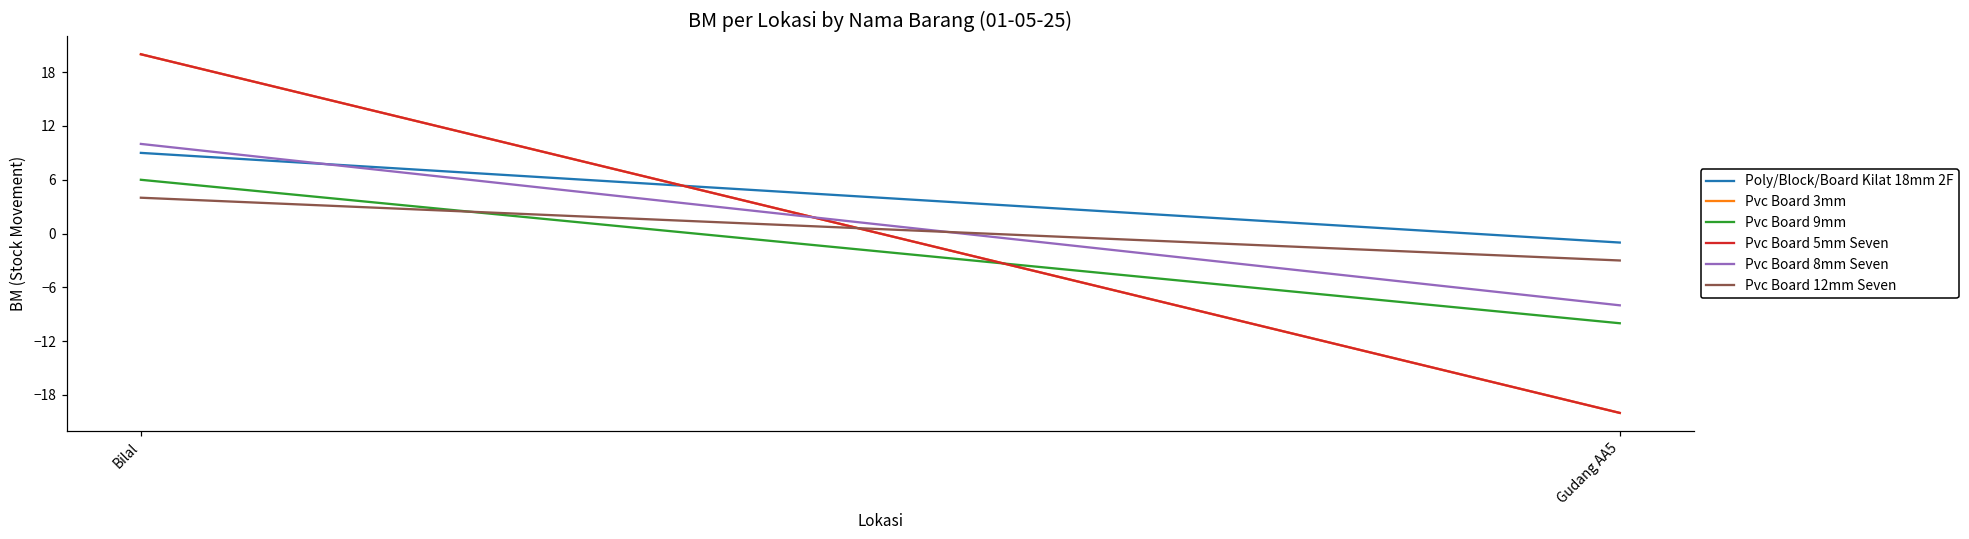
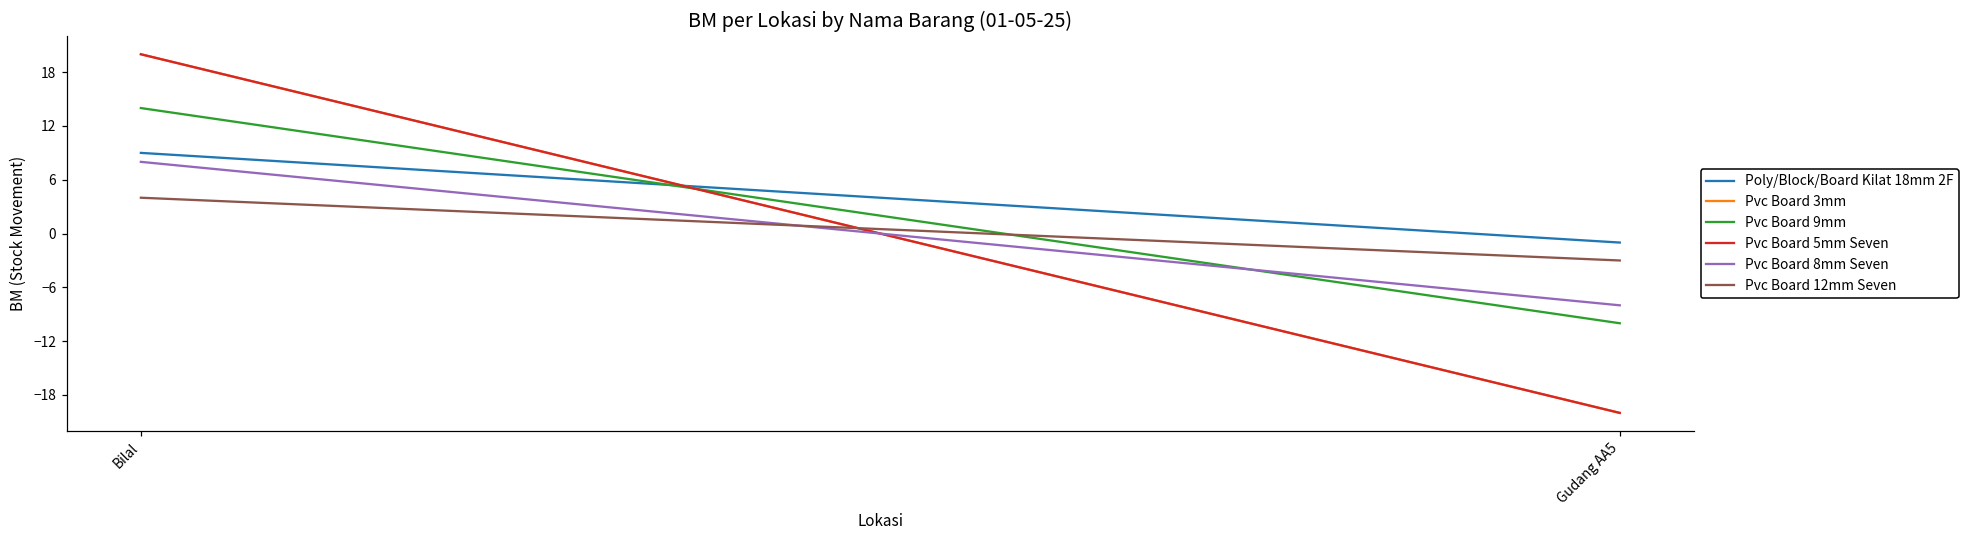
Pvc Board 9mm, Bilal: 6 -> 14
Pvc Board 8mm Seven, Bilal: 10 -> 8
